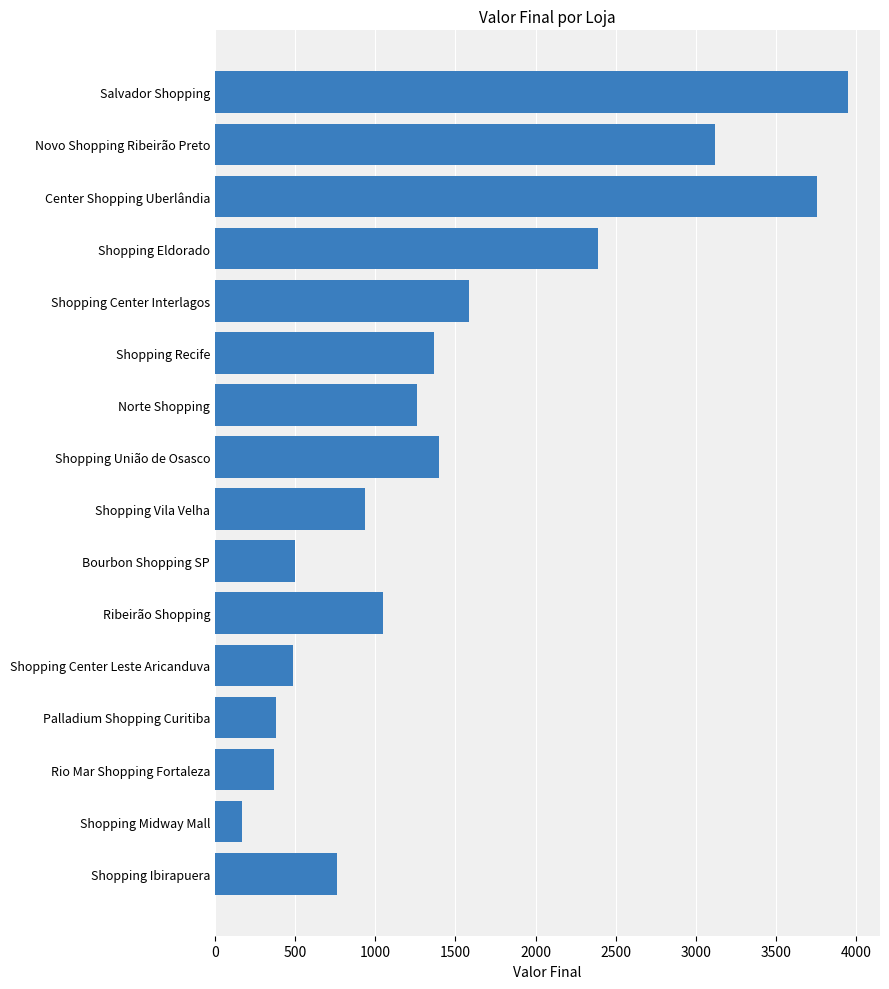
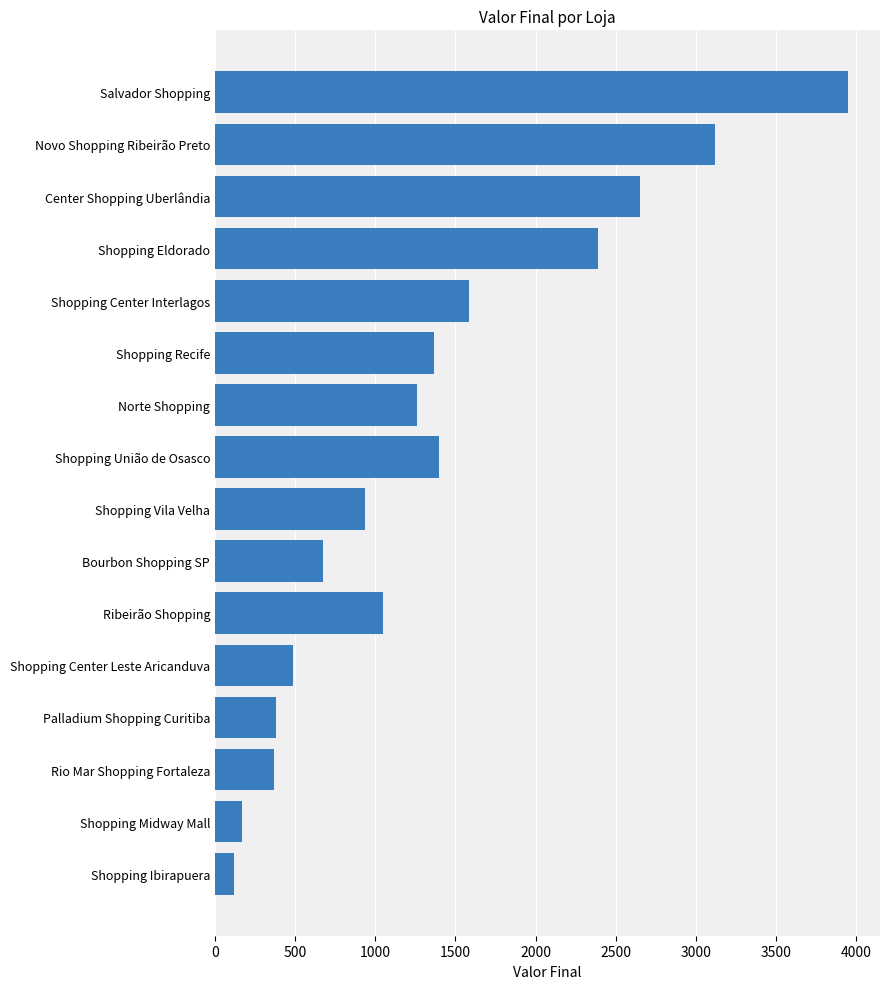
Center Shopping Uberlândia: 3760 -> 2650
Bourbon Shopping SP: 500 -> 680
Shopping Ibirapuera: 760 -> 120
